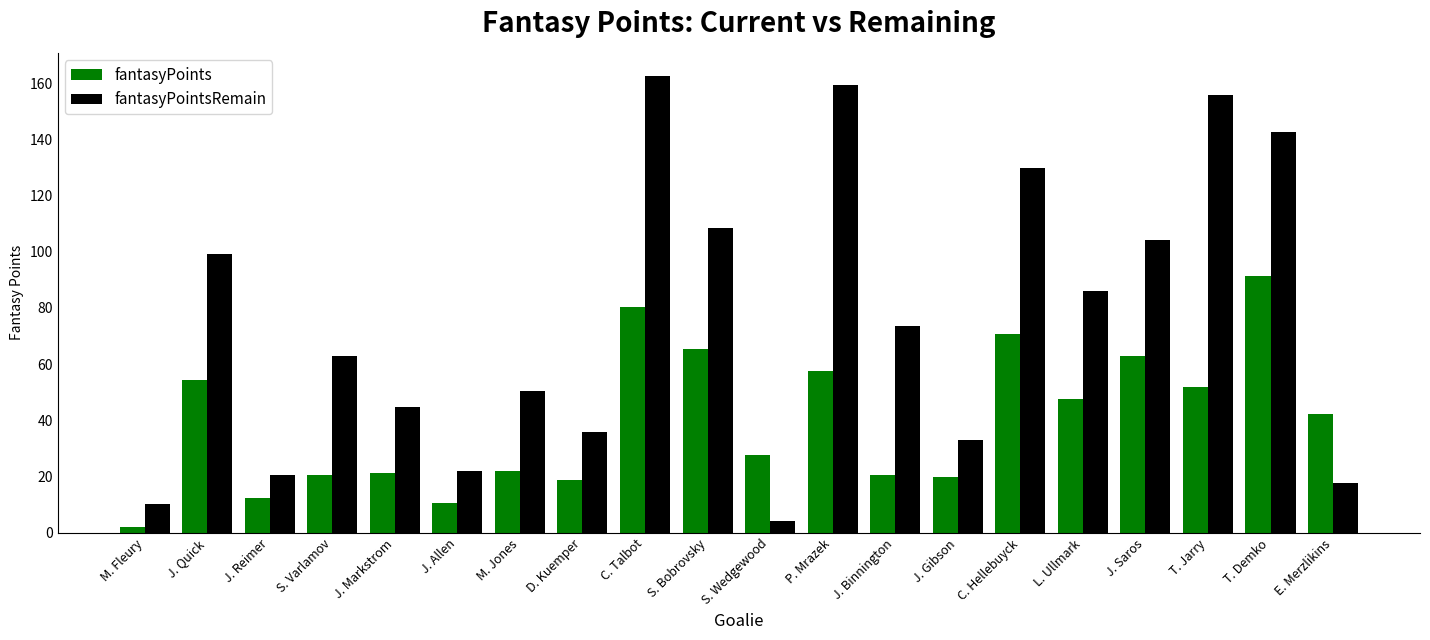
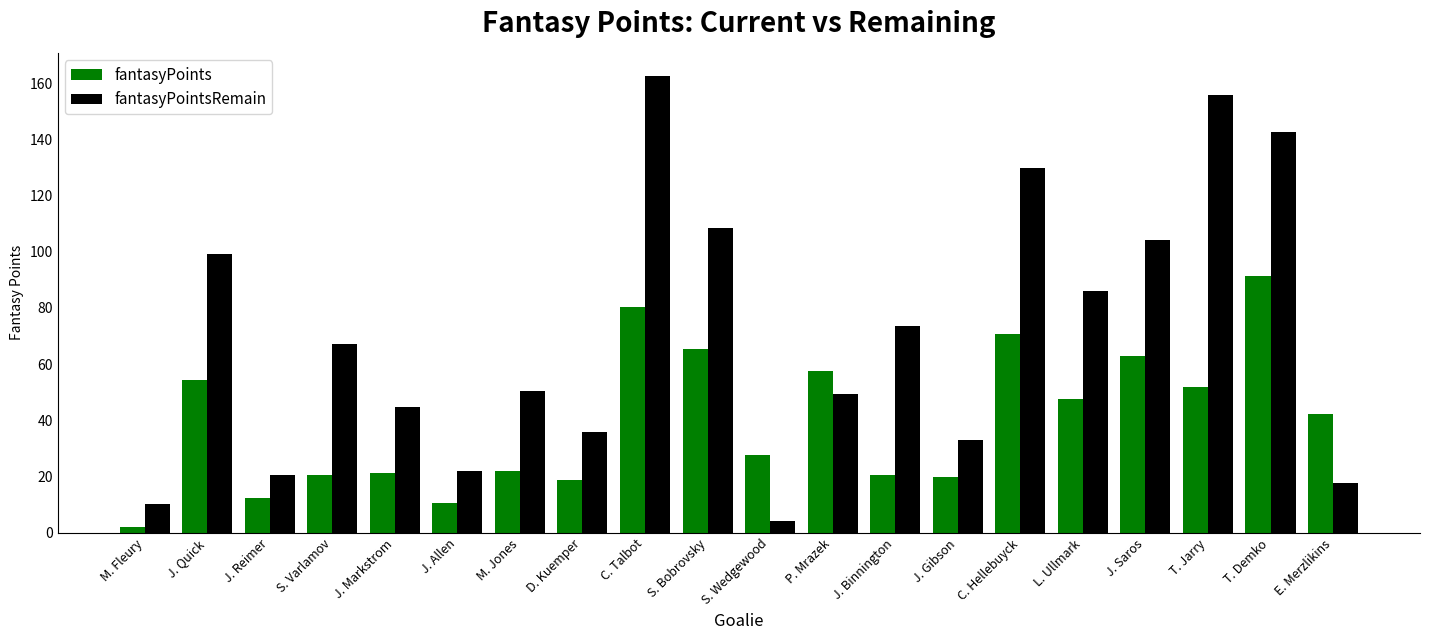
fantasyPointsRemain, S. Varlamov: 63 -> 67
fantasyPointsRemain, P. Mrazek: 159 -> 49
